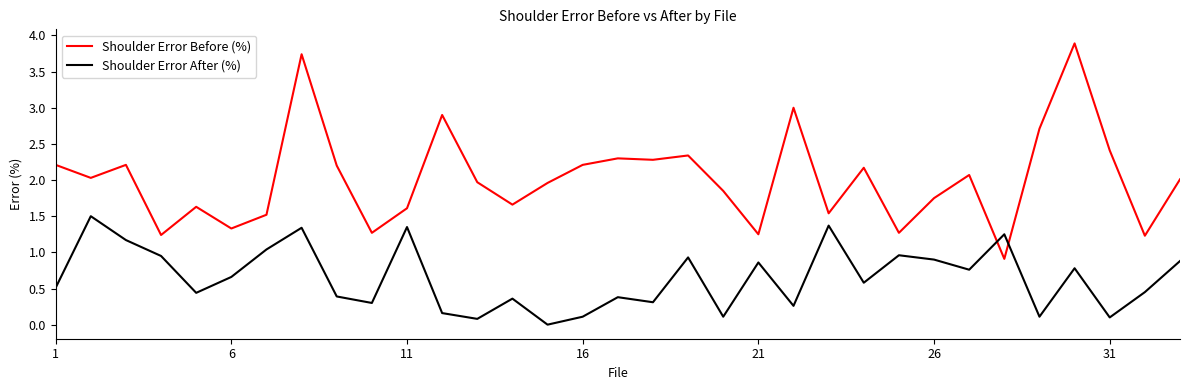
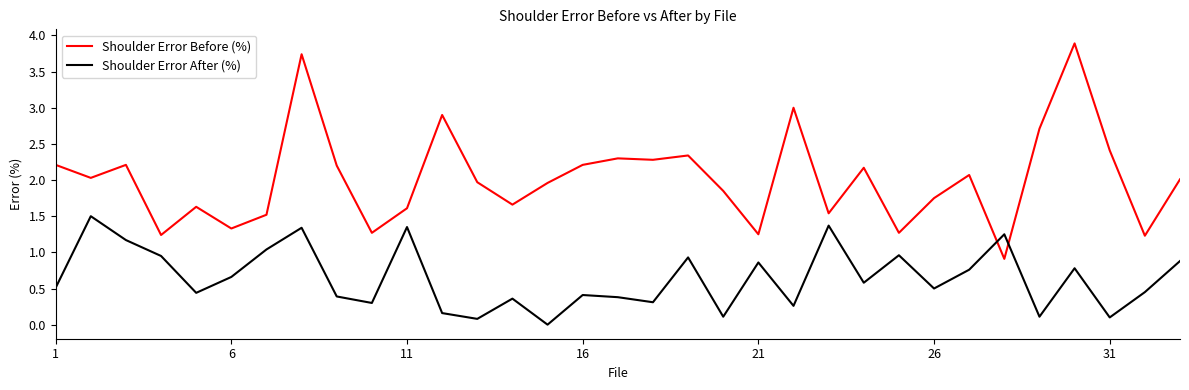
Shoulder Error After (%), 16: 0.1 -> 0.4
Shoulder Error After (%), 26: 0.9 -> 0.5
